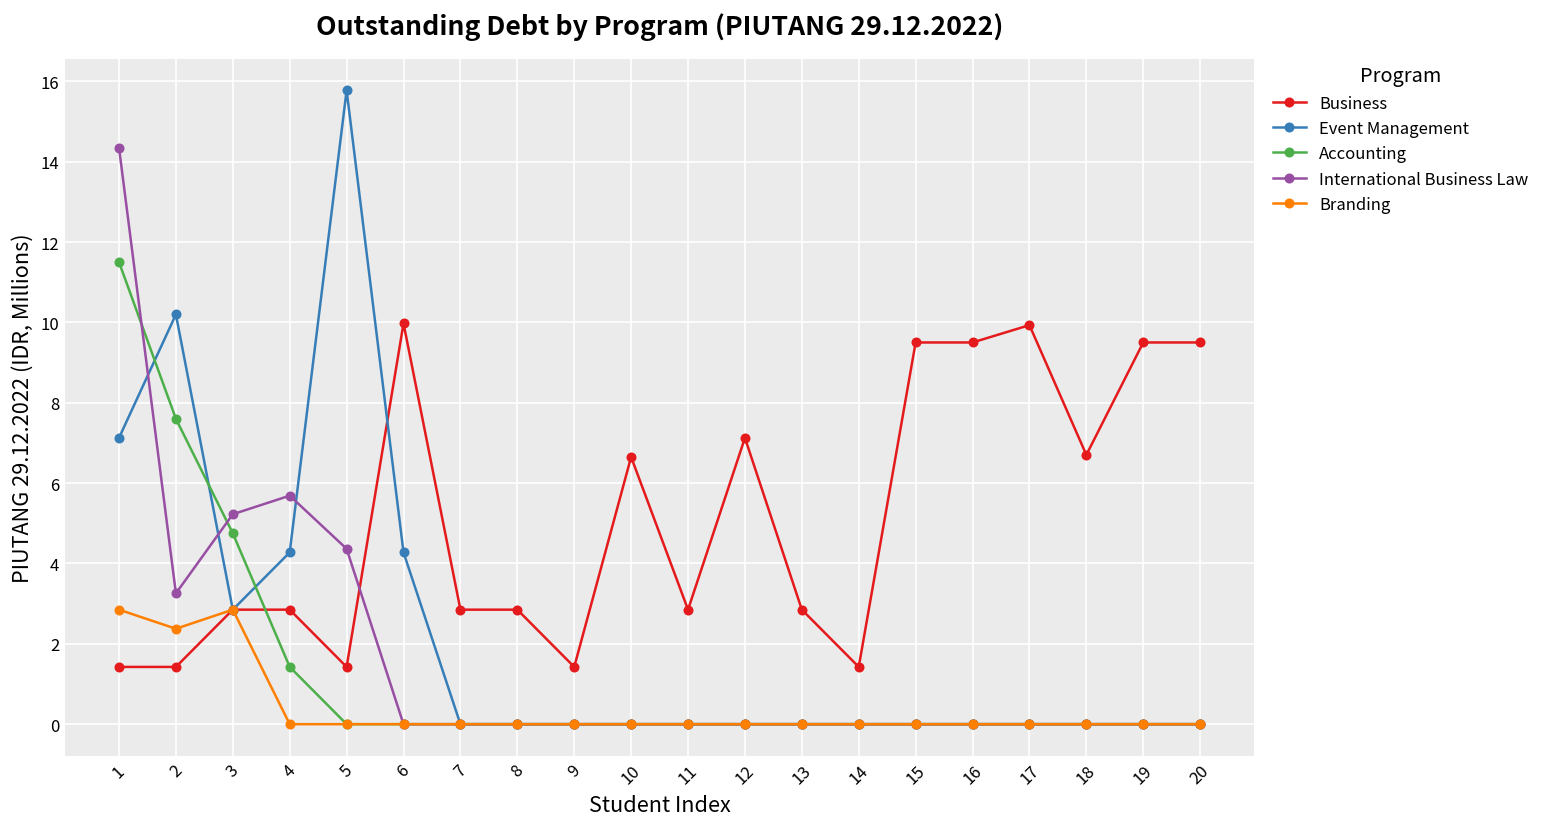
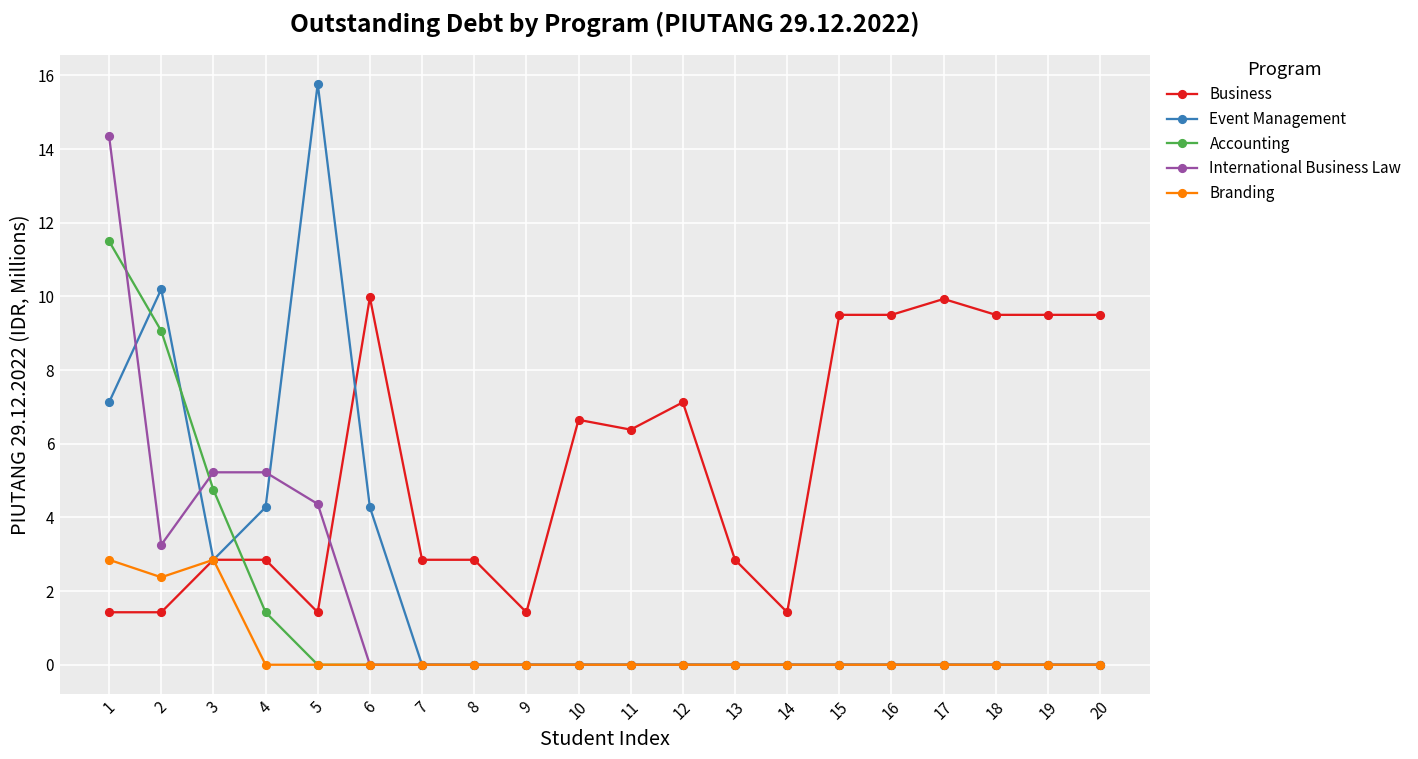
Accounting, 2: 7.6 -> 9.1
International Business Law, 4: 5.7 -> 5.2
Business, 11: 2.9 -> 6.4
Business, 18: 6.7 -> 9.5
